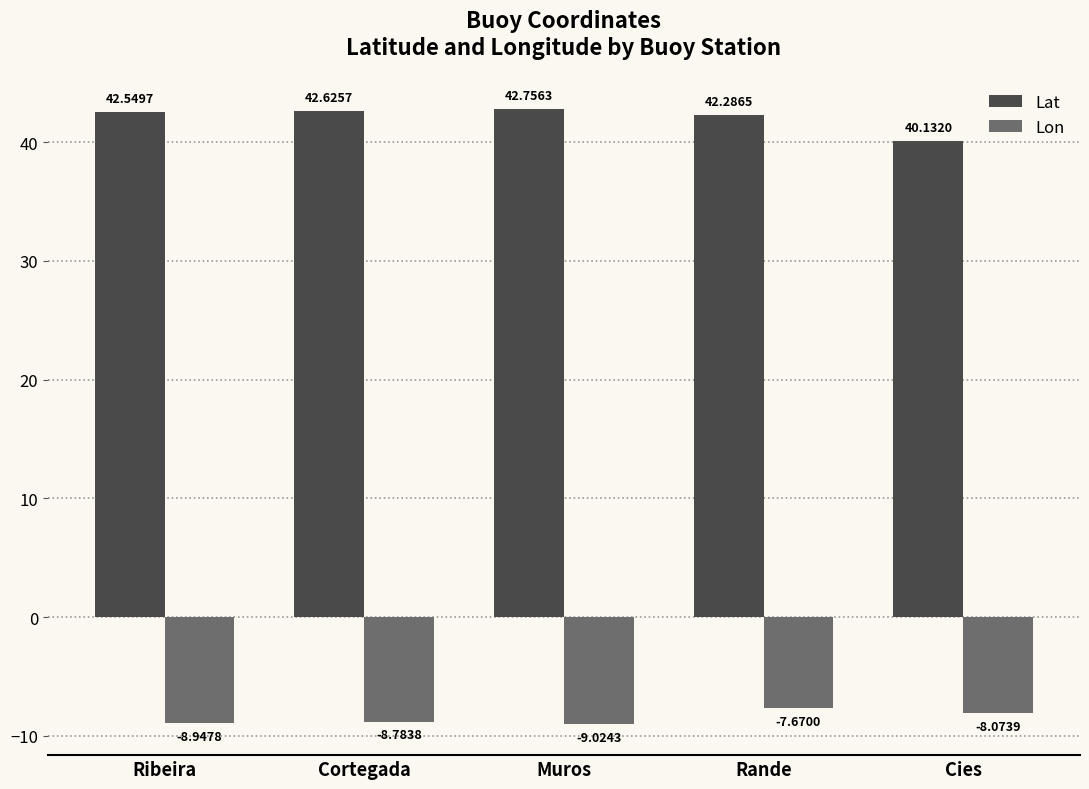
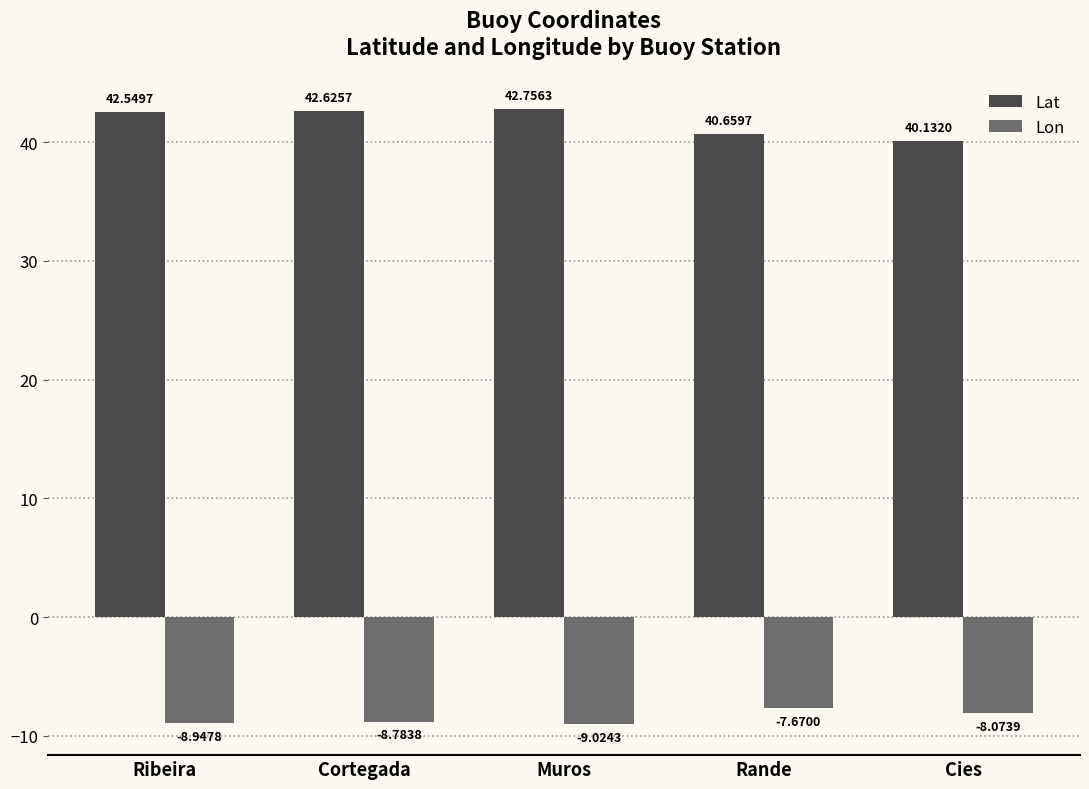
Lat, Rande: 42.2865 -> 40.6597
